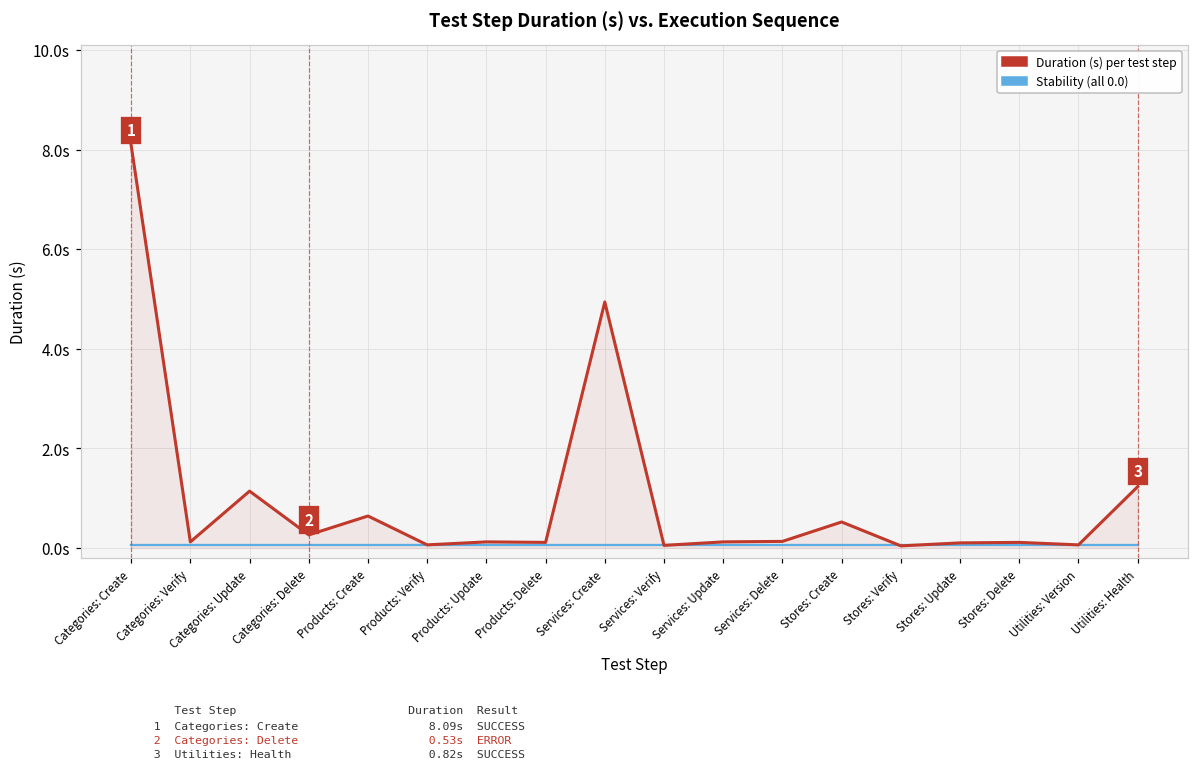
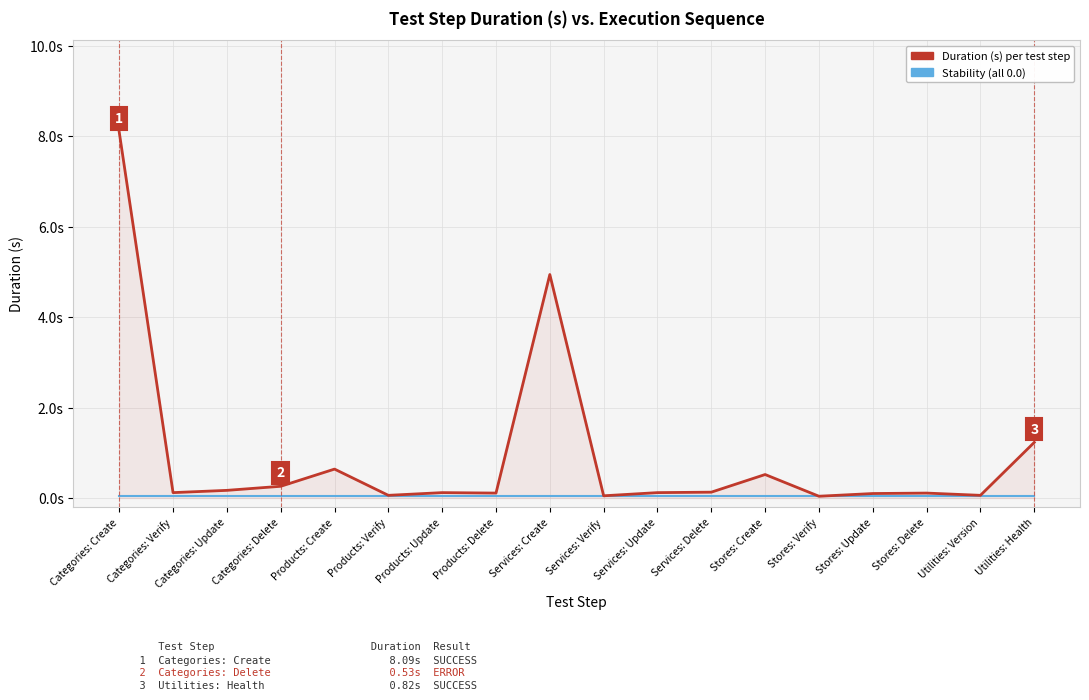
Duration (s) per test step, Categories: Update: 1.1s -> 0.2s
